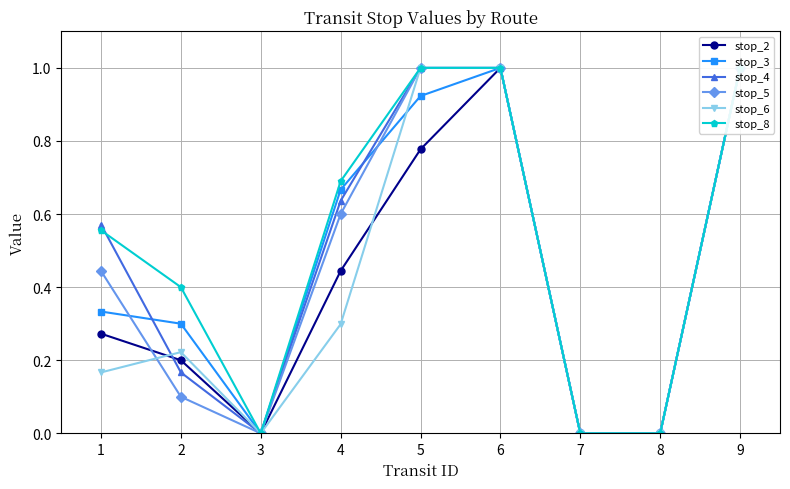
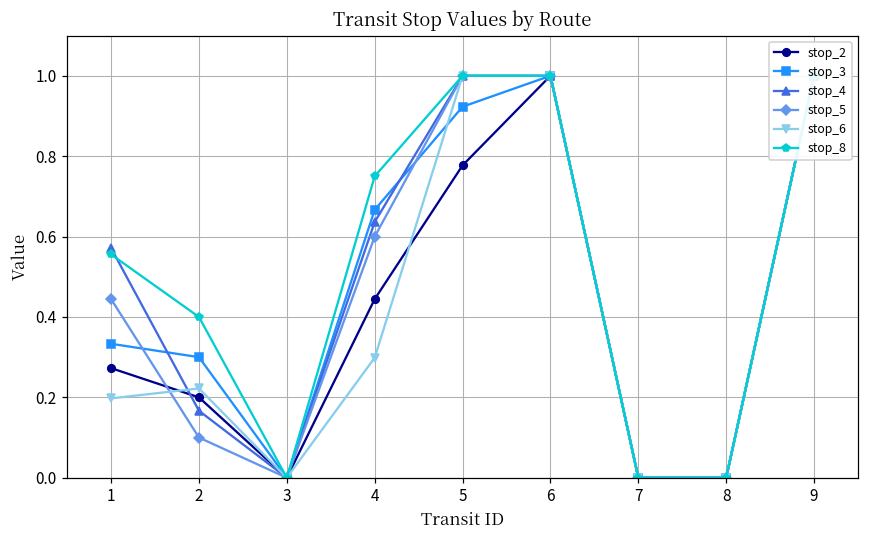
stop_6, 1: 0.17 -> 0.20
stop_8, 4: 0.69 -> 0.75
